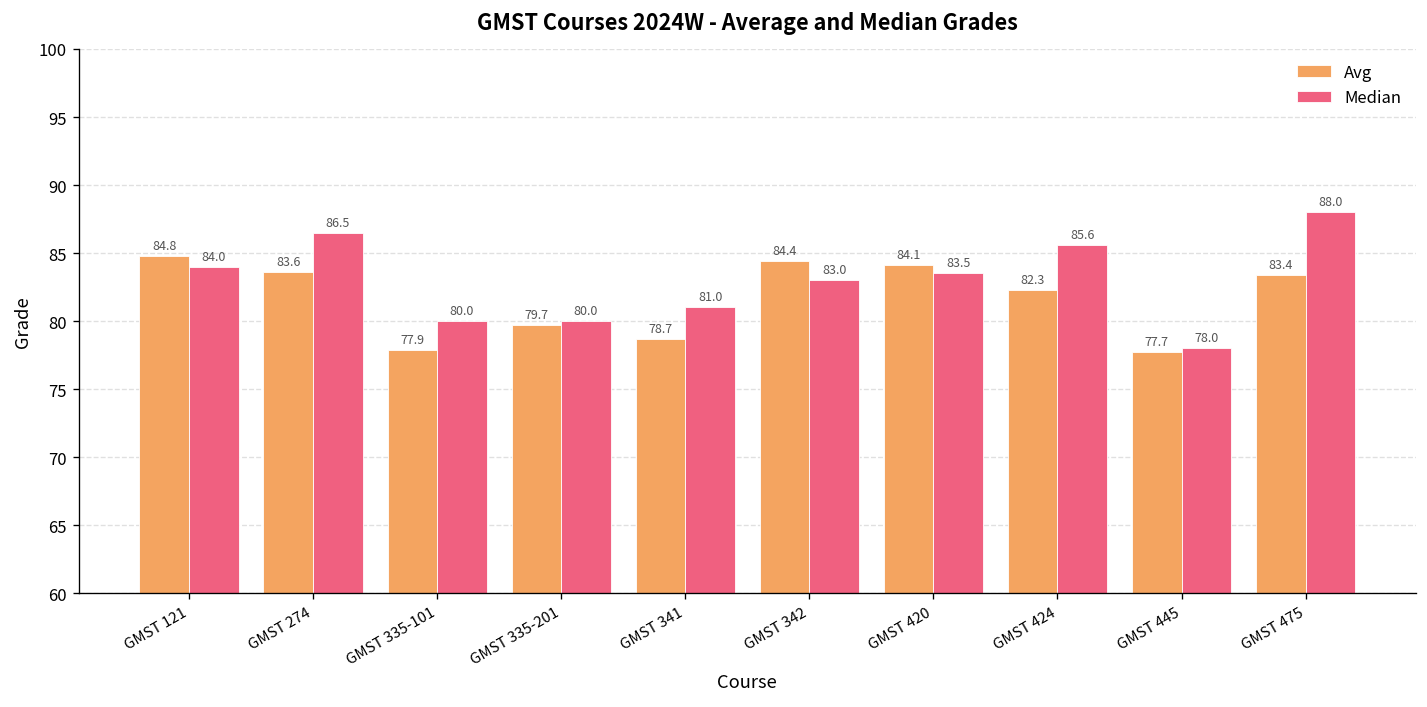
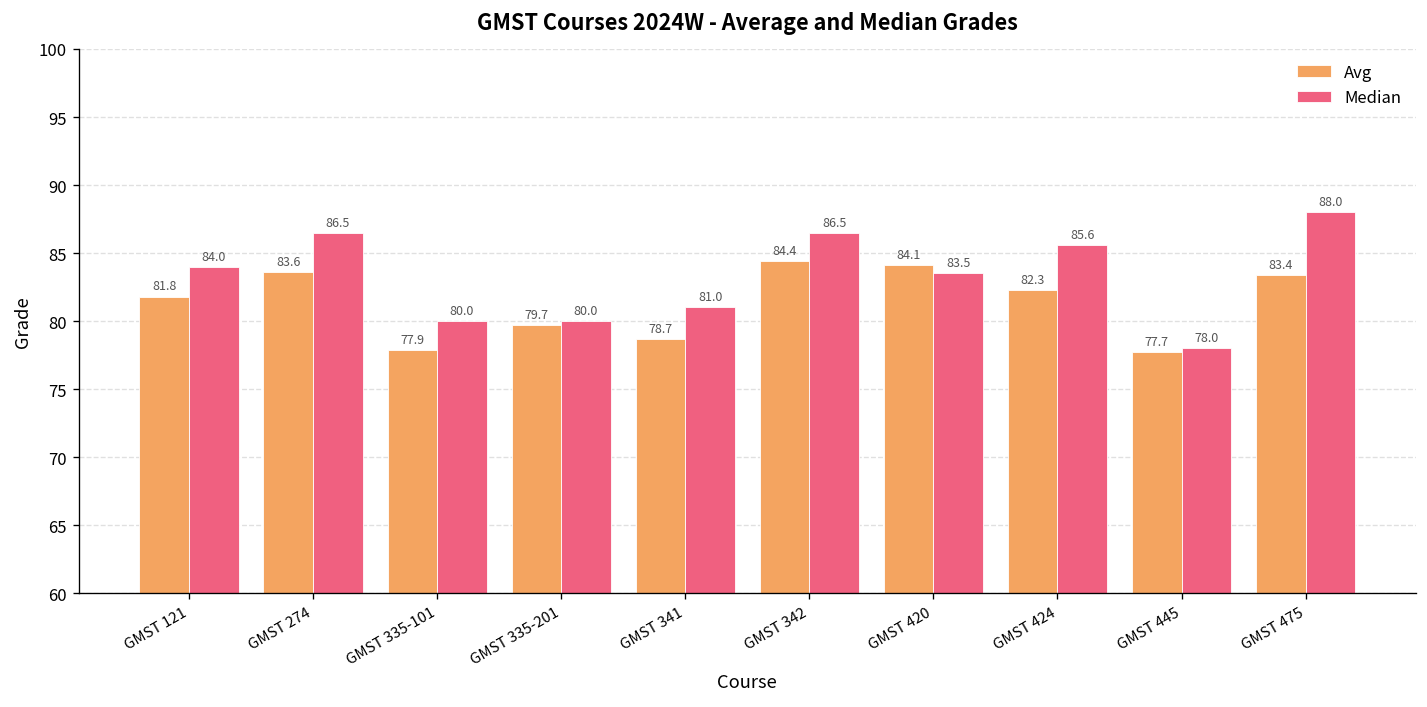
Avg, GMST 121: 84.8 -> 81.8
Median, GMST 342: 83.0 -> 86.5
